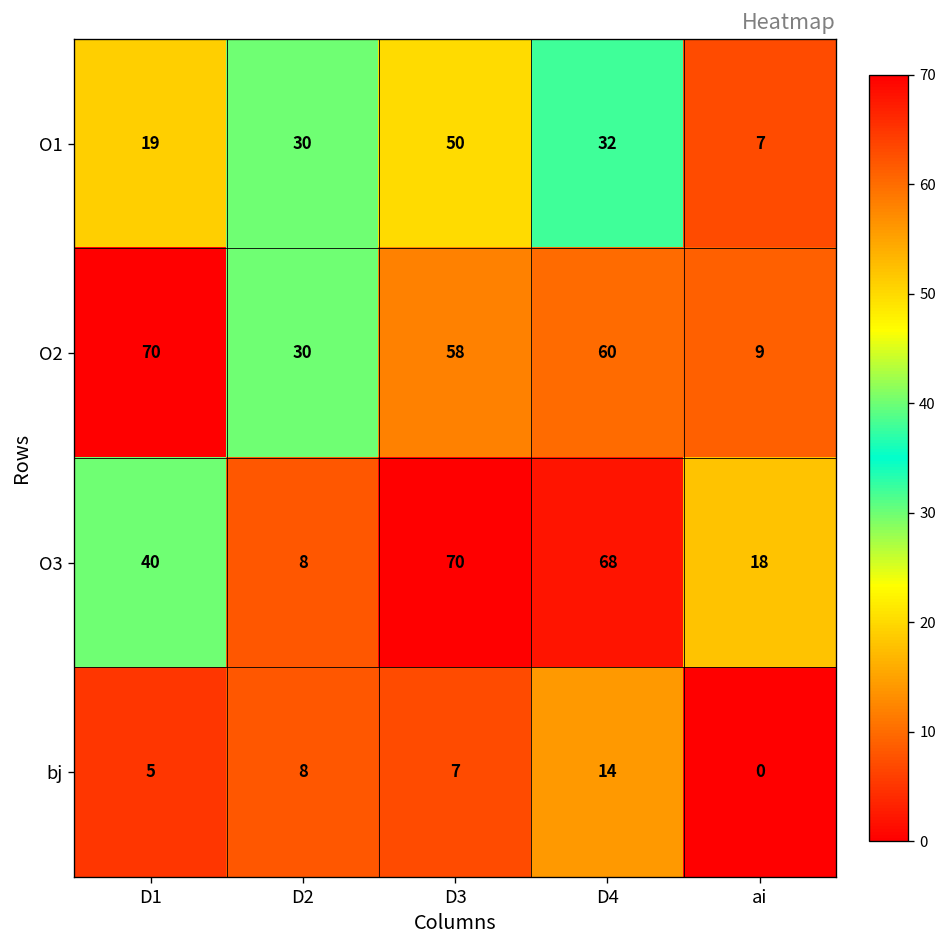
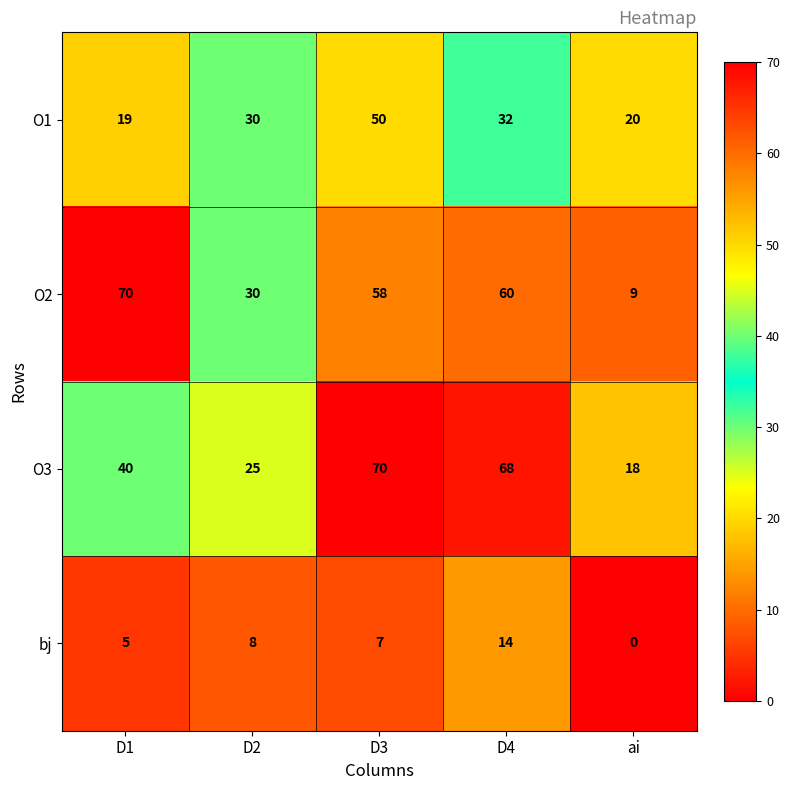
O1, ai: 7 -> 20
O3, D2: 8 -> 25
